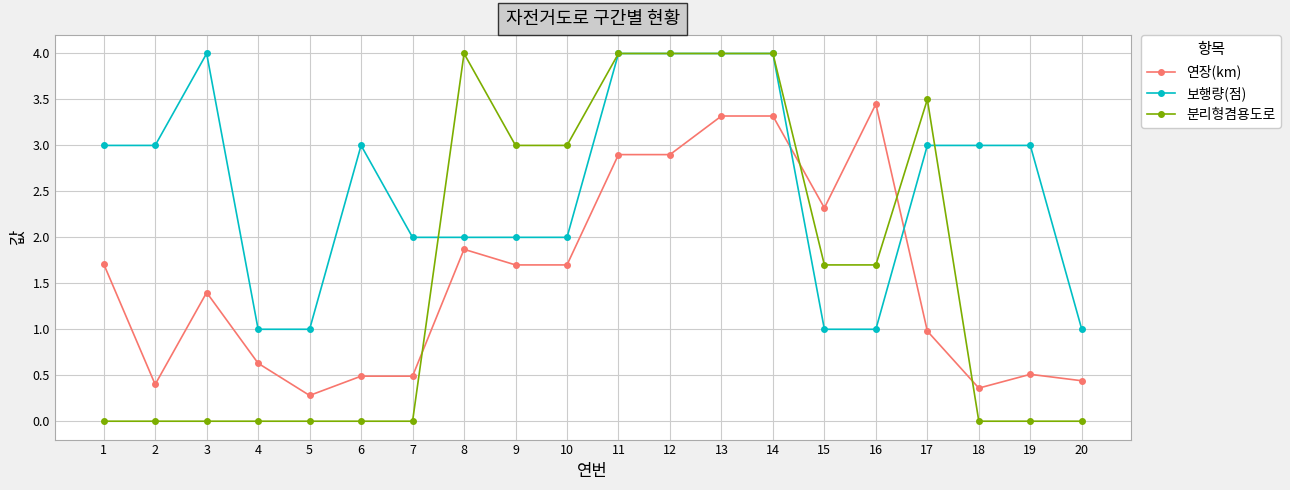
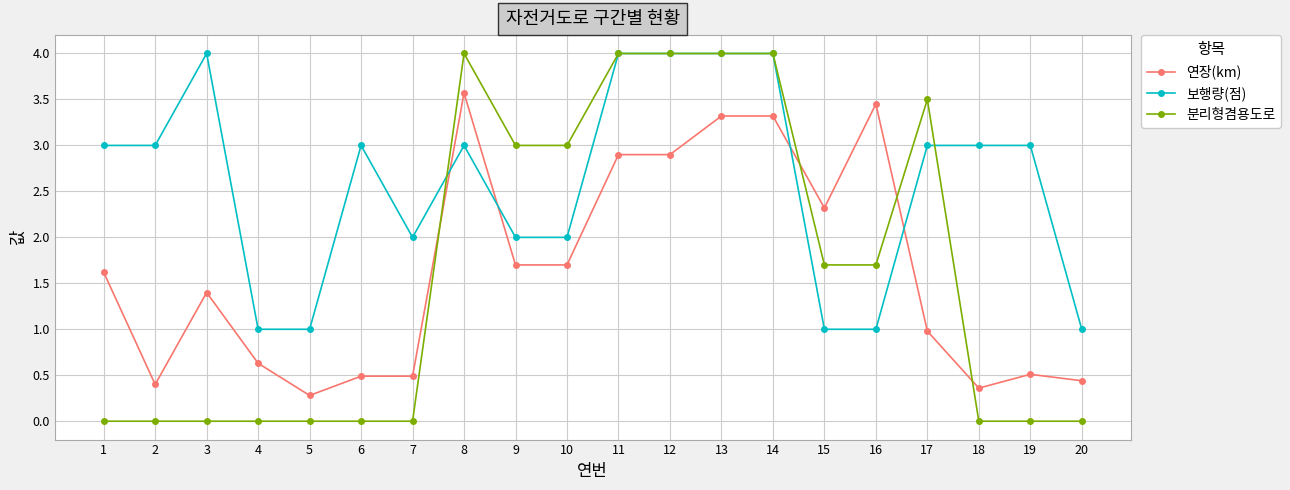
연장(km), 1: 1.7 -> 1.6
연장(km), 8: 1.9 -> 3.6
보행량(점), 8: 2 -> 3
